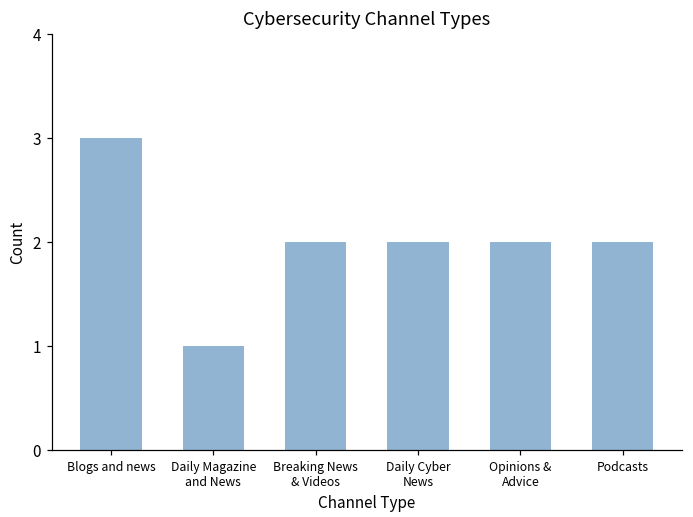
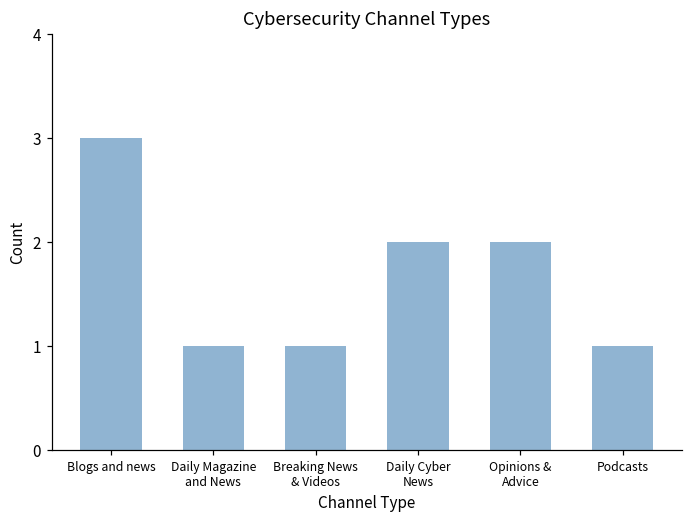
Breaking News & Videos: 2 -> 1
Podcasts: 2 -> 1
